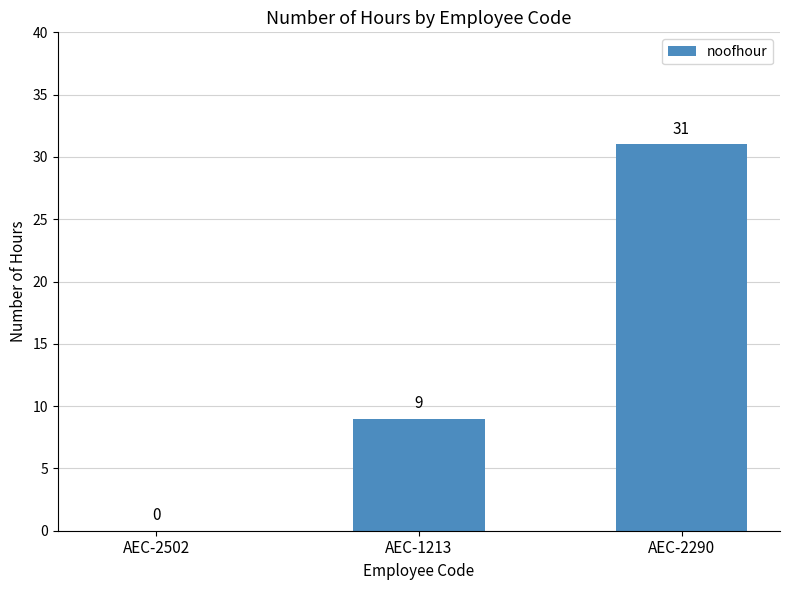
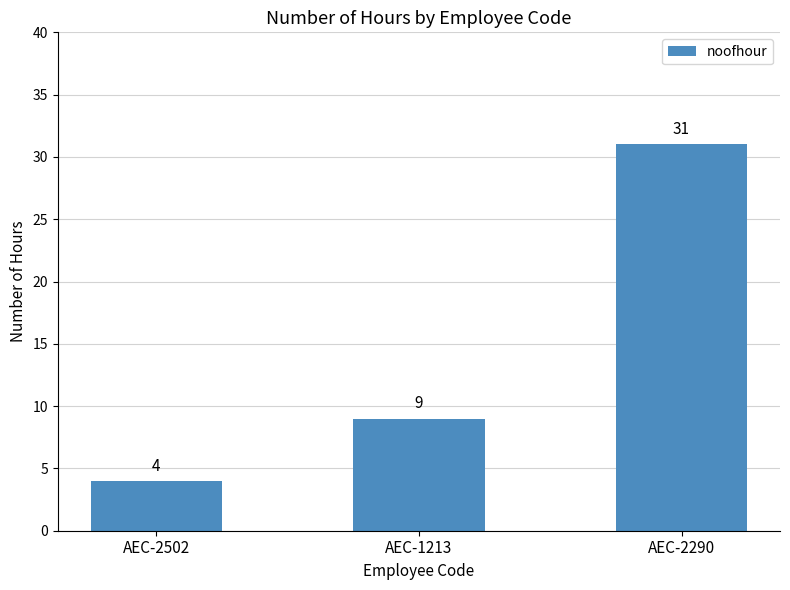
AEC-2502: 0 -> 4
